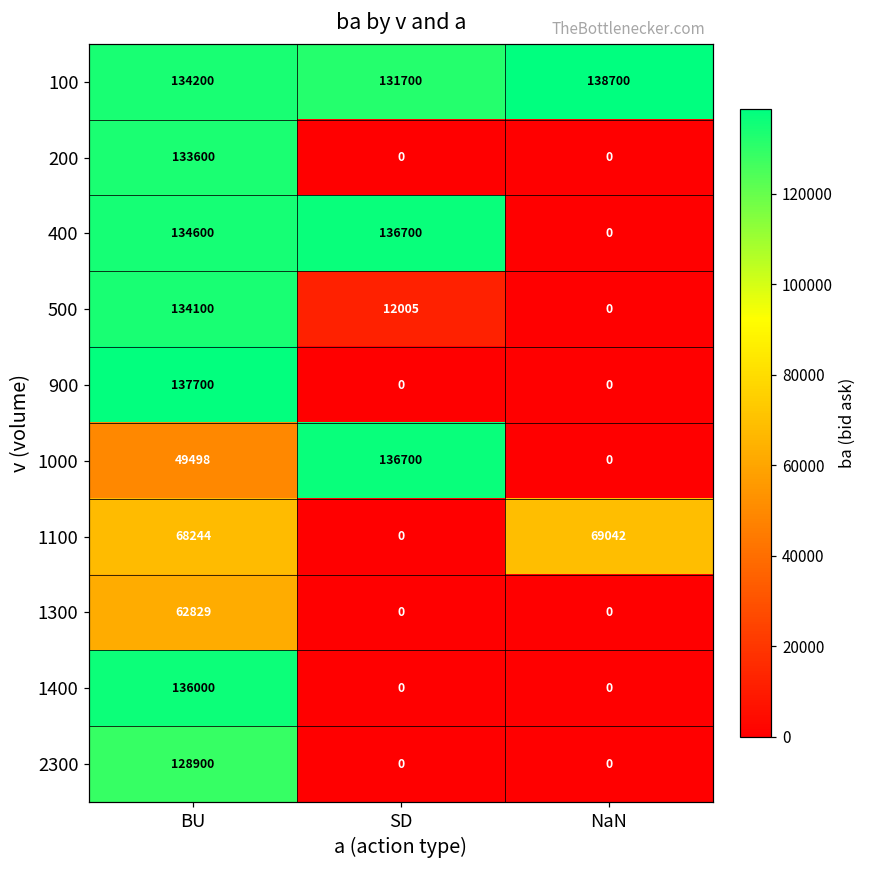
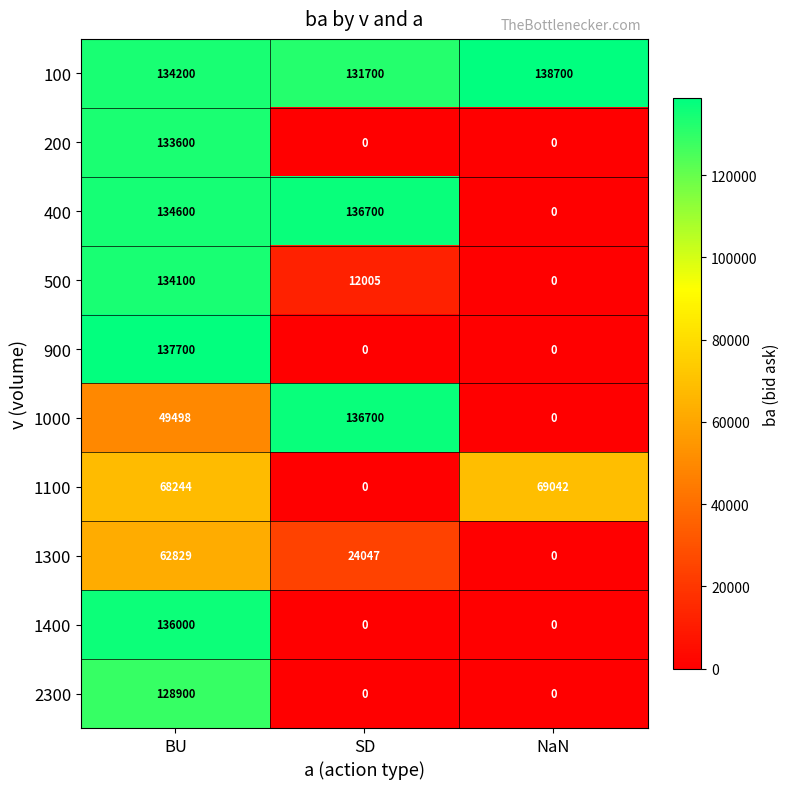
1300, SD: 0 -> 24047
